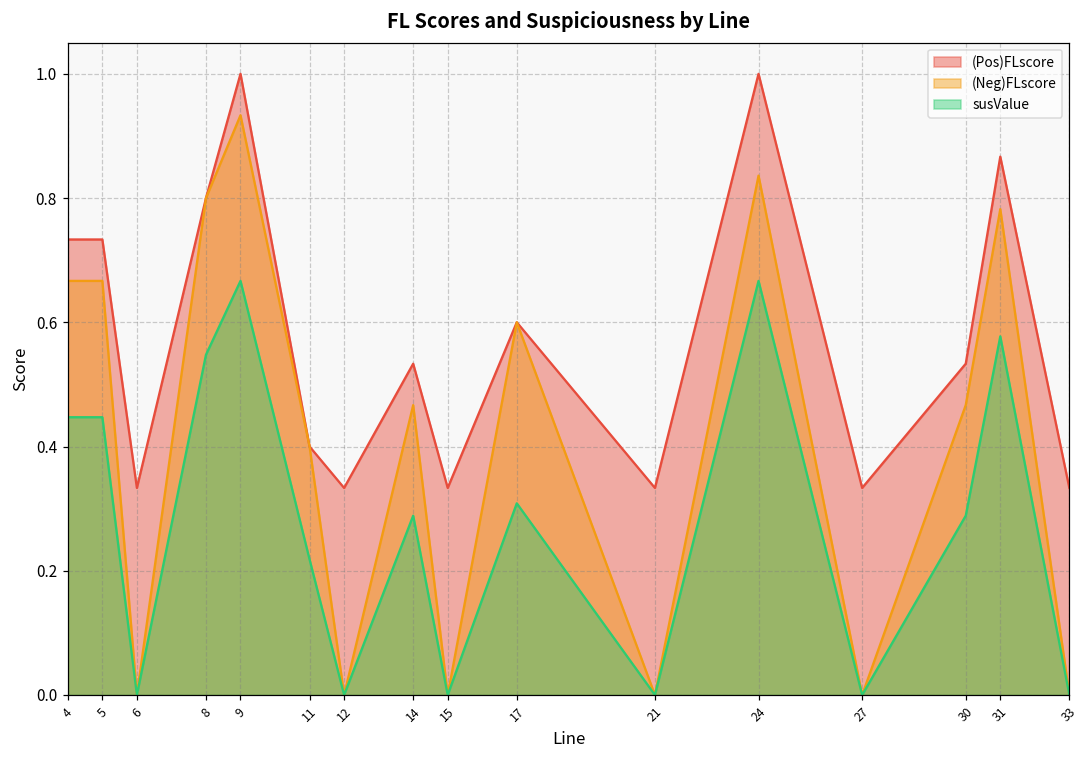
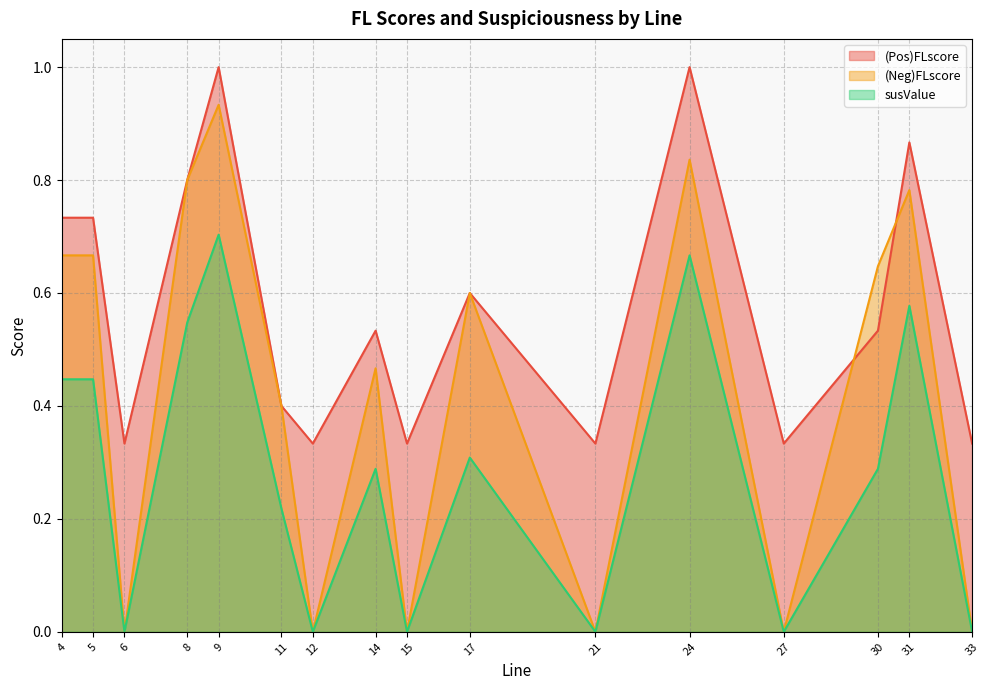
susValue, 9: 0.67 -> 0.70
(Neg)FLscore, 30: 0.47 -> 0.65
